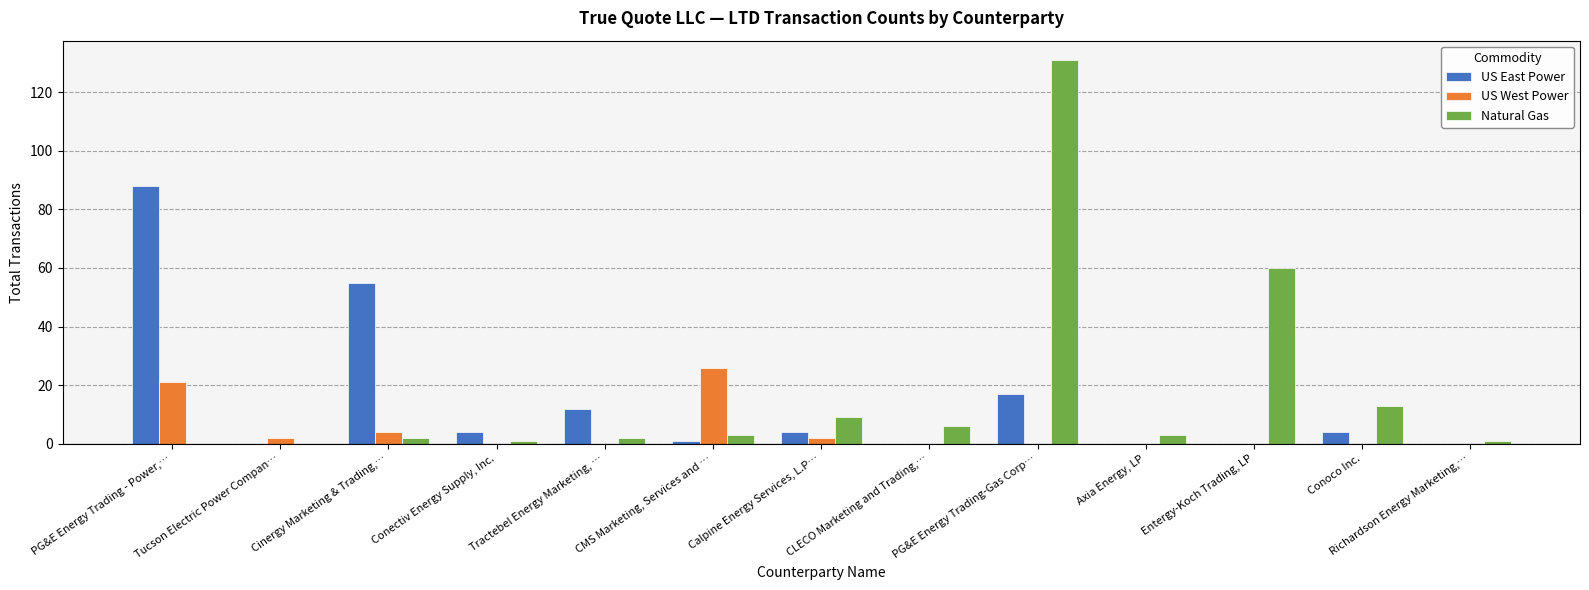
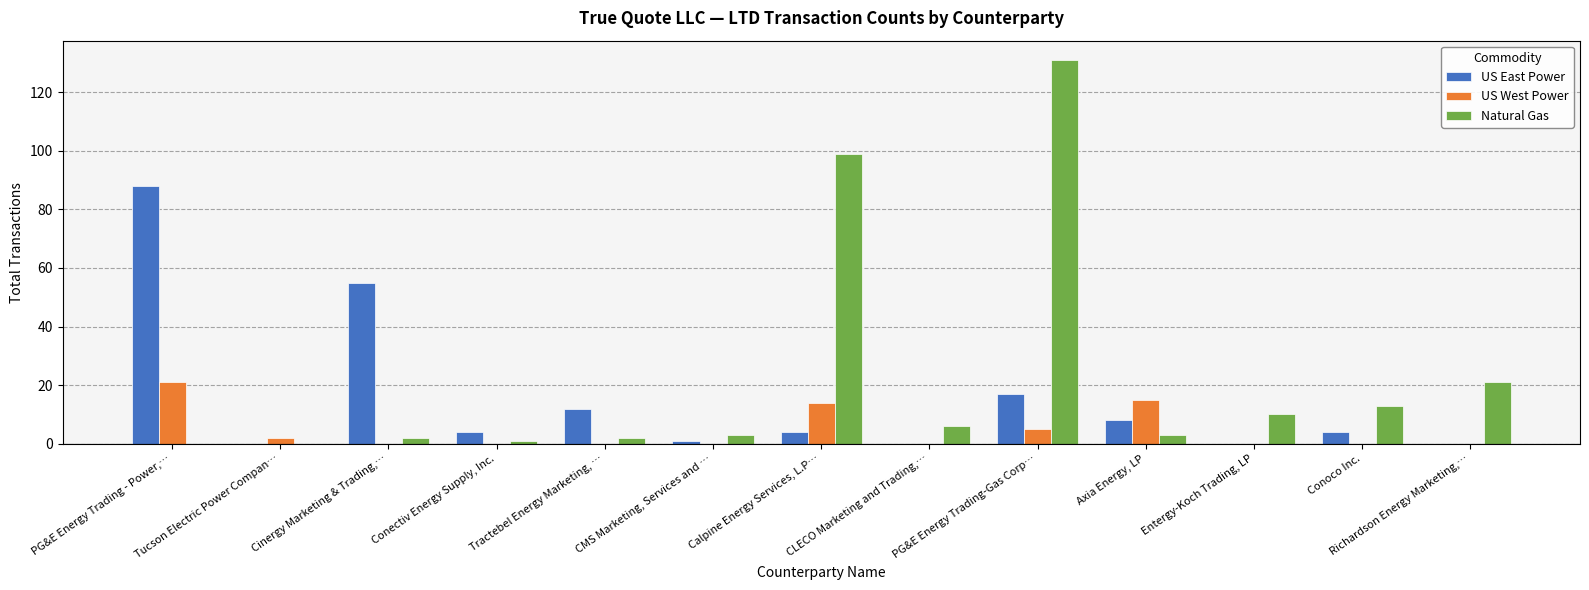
US West Power, Cinergy Marketing & Trading,…: 4 -> 0
US West Power, CMS Marketing, Services and …: 26 -> 0
US West Power, Calpine Energy Services, L.P…: 2 -> 14
Natural Gas, Calpine Energy Services, L.P…: 9 -> 99
US West Power, PG&E Energy Trading-Gas Corp…: 0 -> 5
US East Power, Axia Energy, LP: 0 -> 8
US West Power, Axia Energy, LP: 0 -> 15
Natural Gas, Entergy-Koch Trading, LP: 60 -> 10
Natural Gas, Richardson Energy Marketing,…: 1 -> 21
